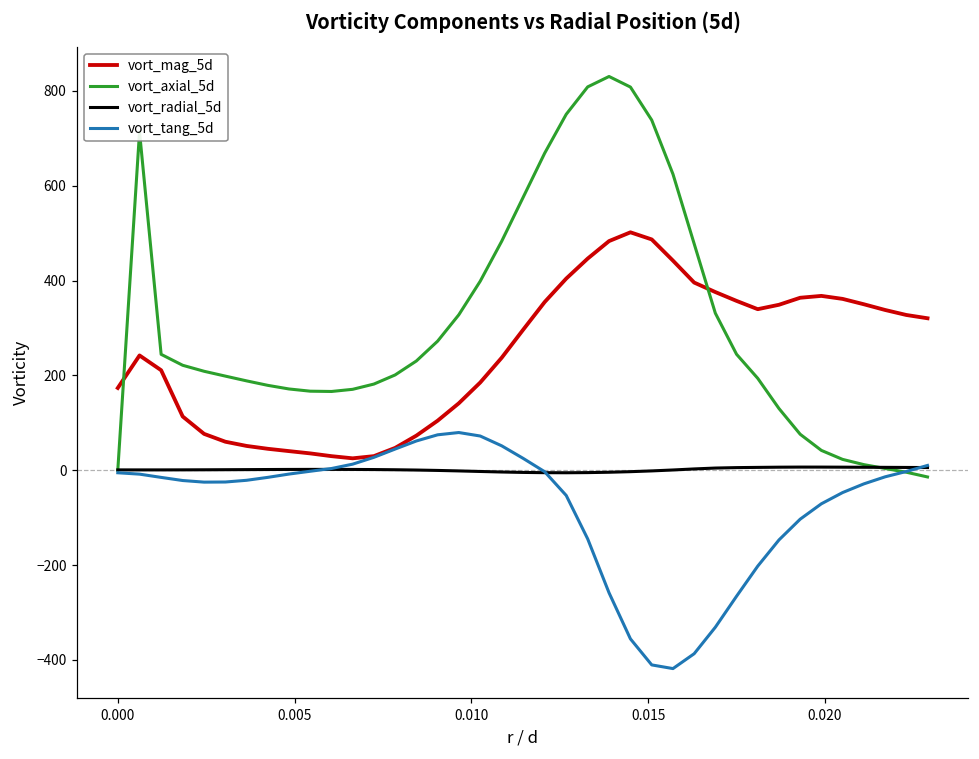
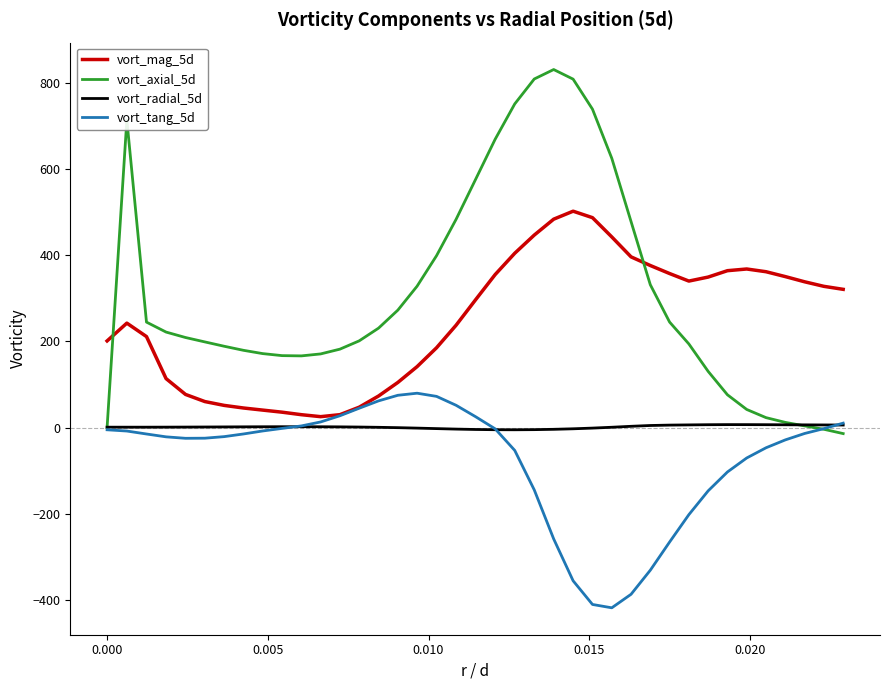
vort_mag_5d, 0.000: 170 -> 200
